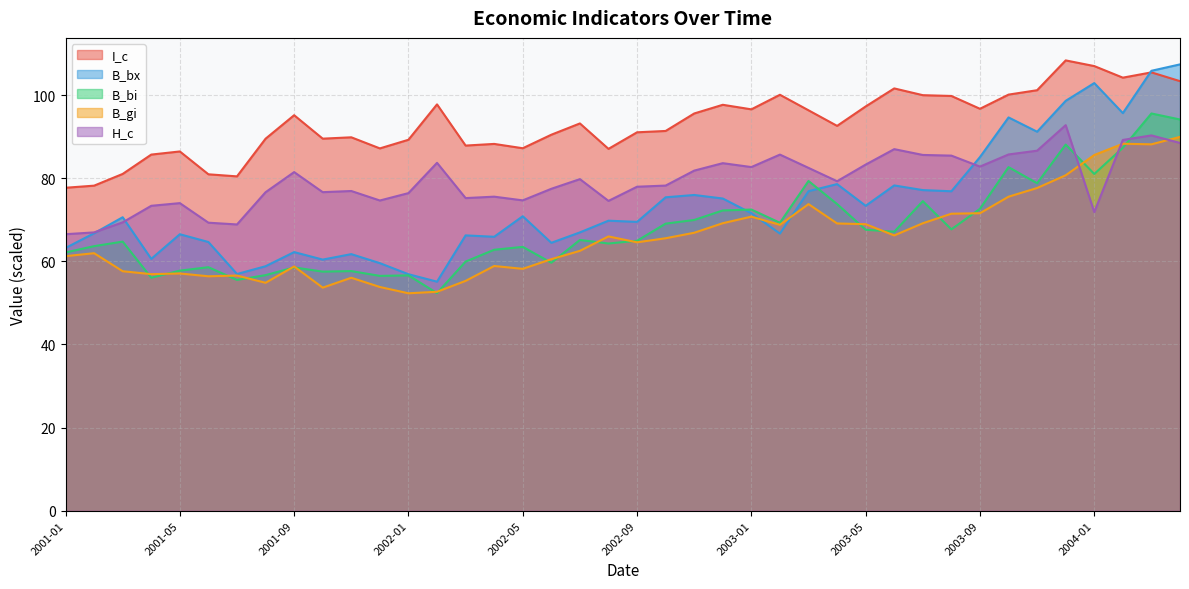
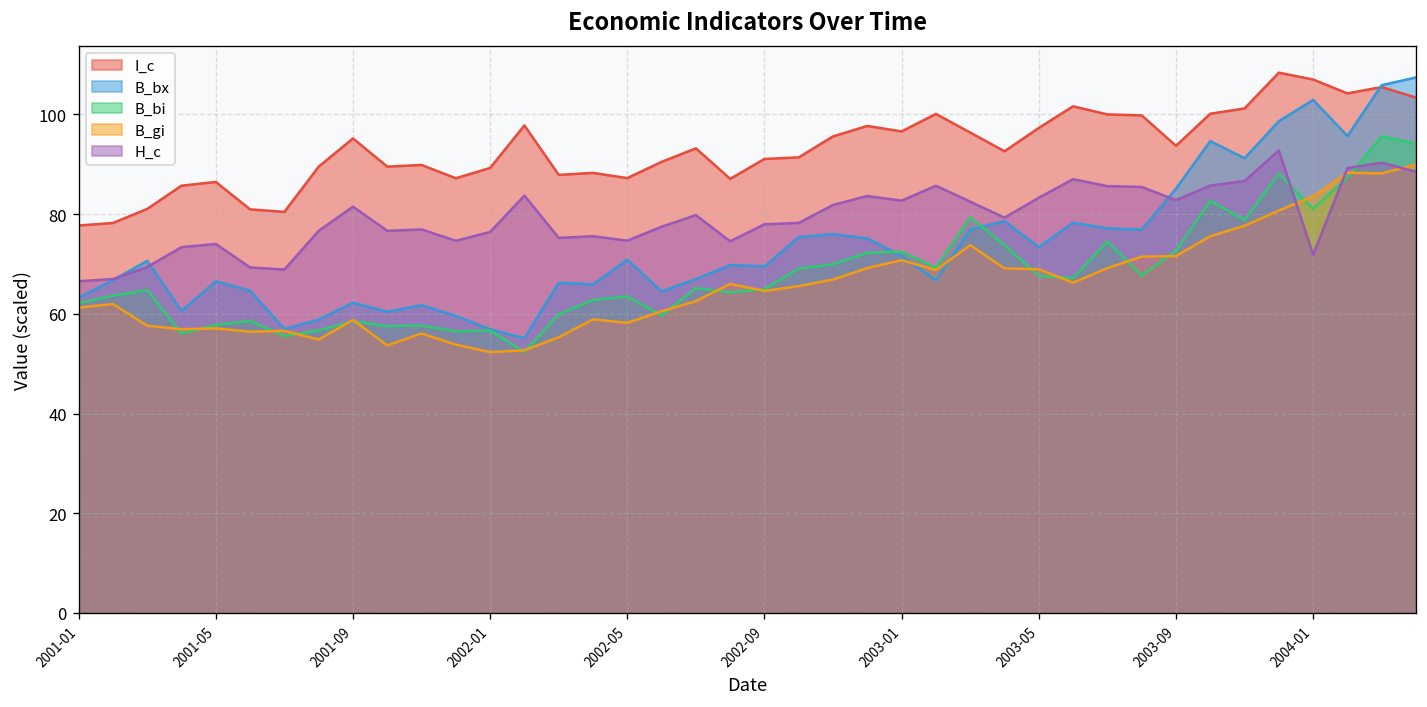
I_c, 2003-09: 97 -> 94
B_gi, 2004-01: 86 -> 84
